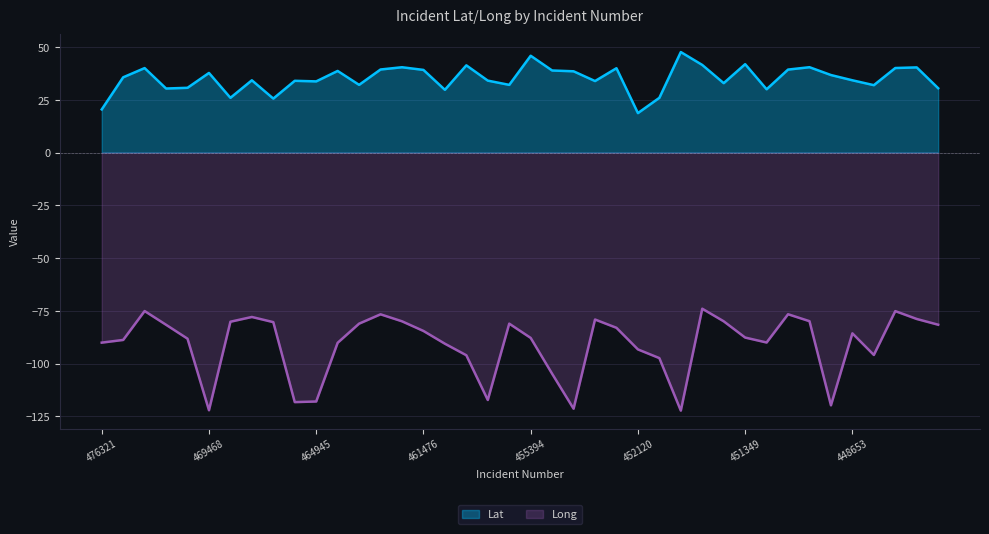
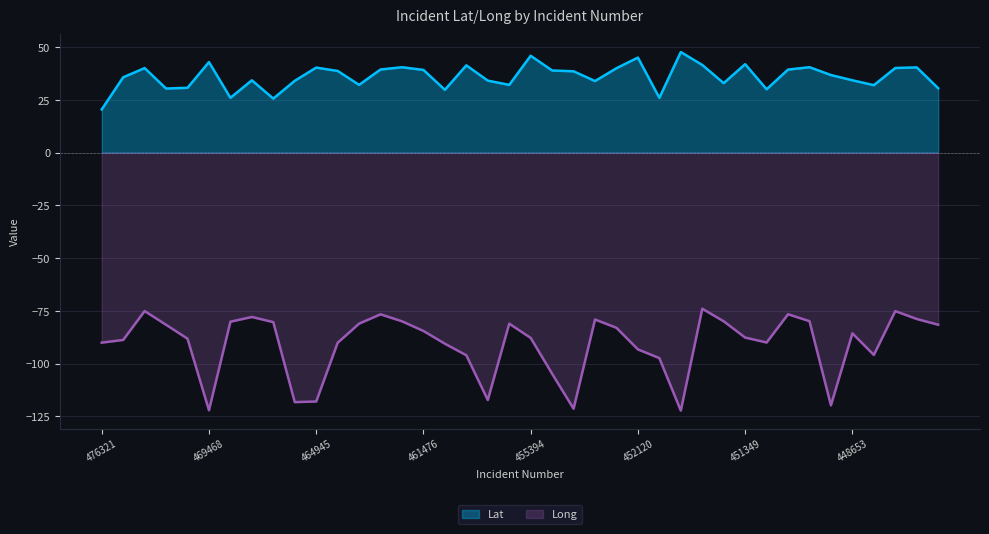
Lat, 469468: 38 -> 43
Lat, 464945: 34 -> 40
Lat, 452120: 19 -> 45
